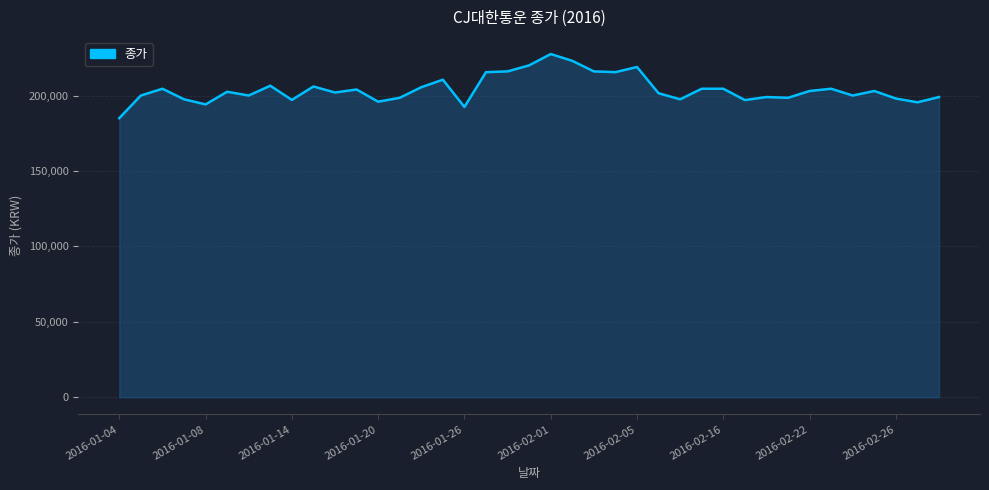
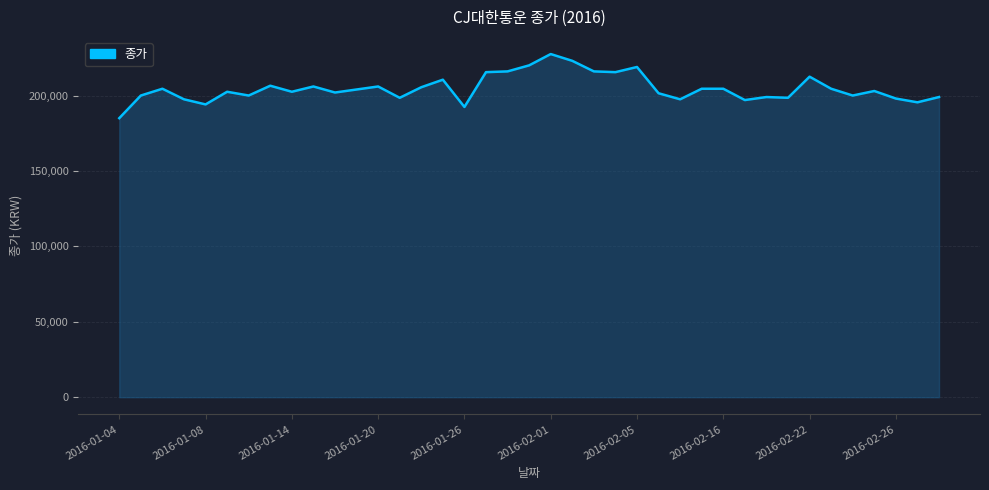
2016-01-14: 197,000 -> 203,000
2016-01-20: 196,000 -> 206,000
2016-02-22: 203,000 -> 212,000
